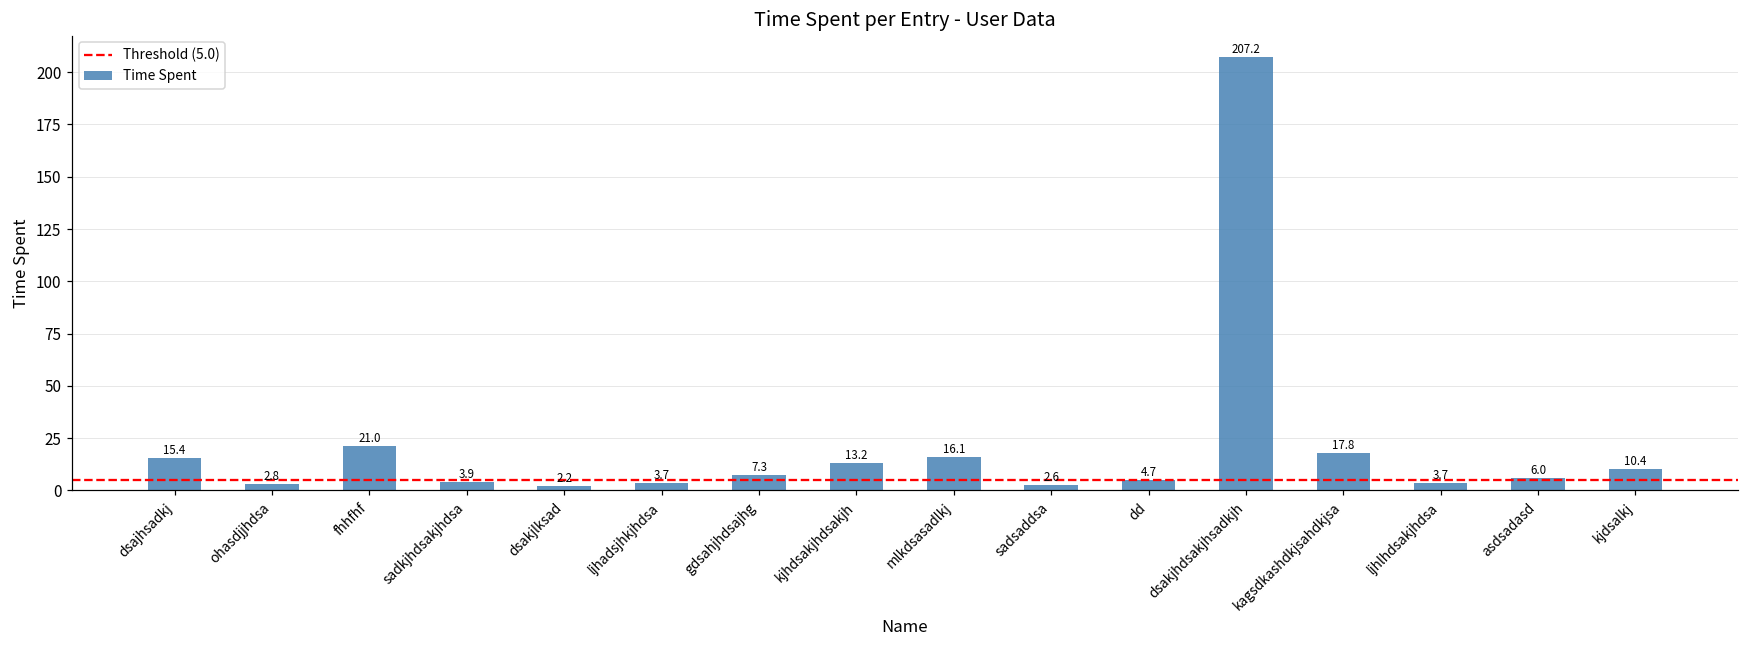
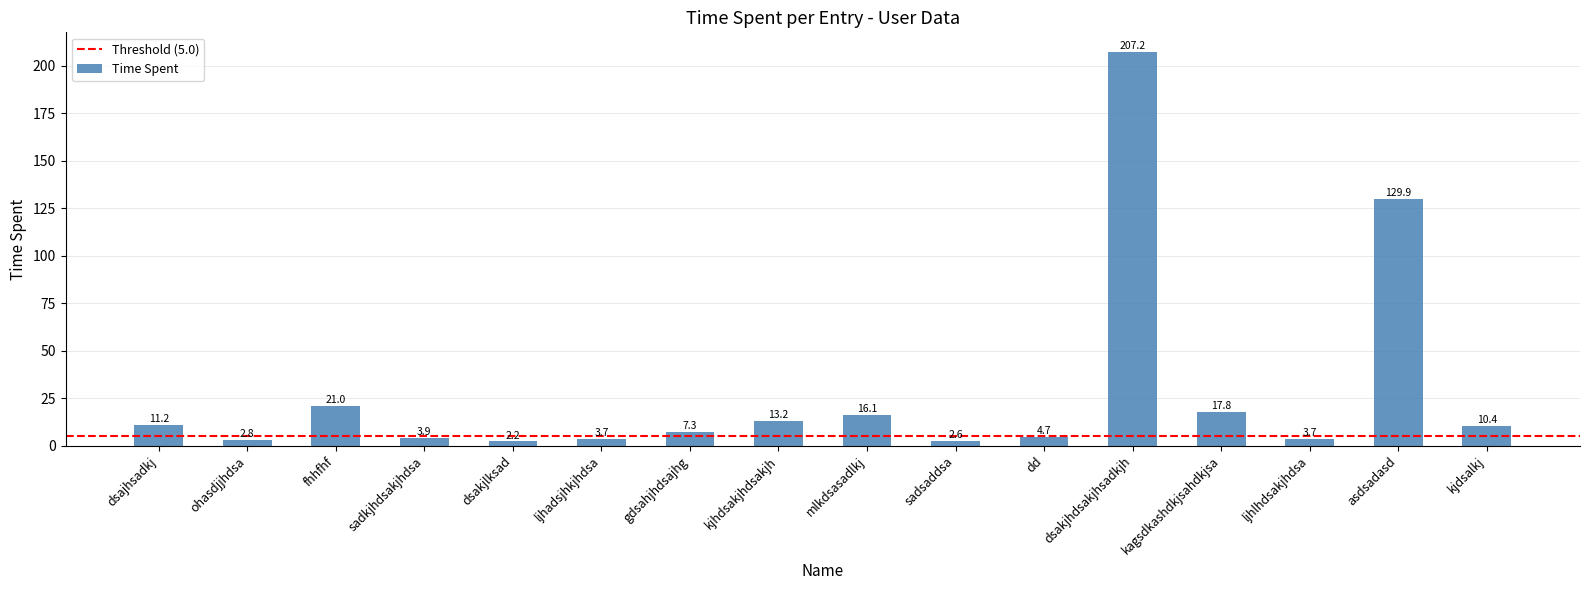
dsajhsadkj: 15.4 -> 11.2
asdsadasd: 6.0 -> 129.9
